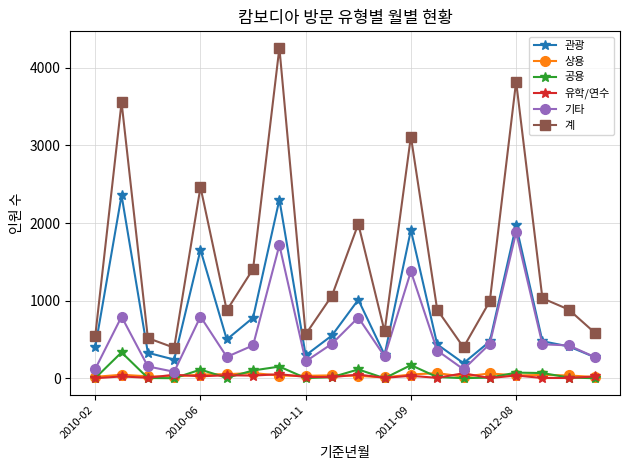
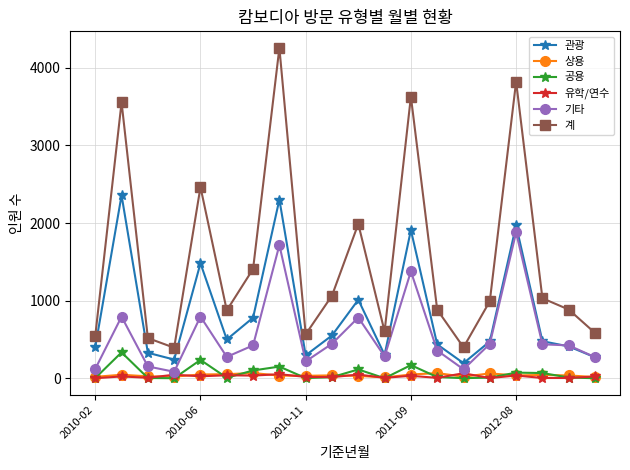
관광, 2010-06: 1700 -> 1500
공용, 2010-06: 100 -> 200
계, 2011-09: 3100 -> 3600
